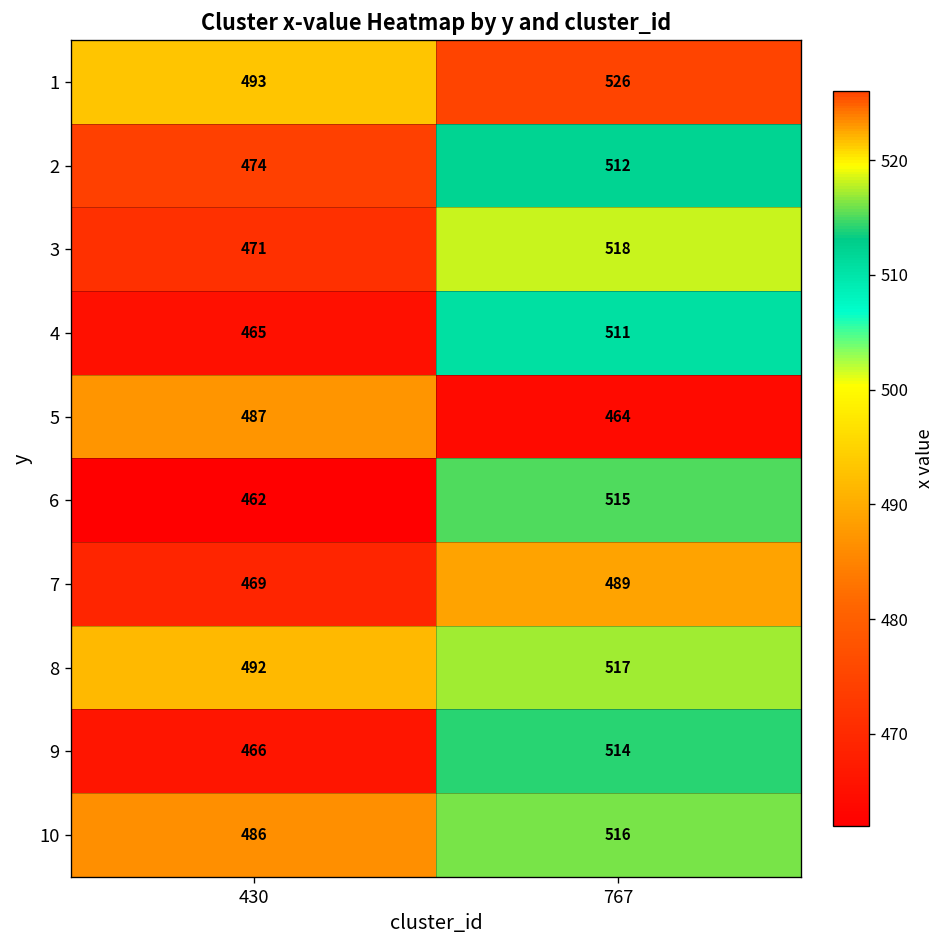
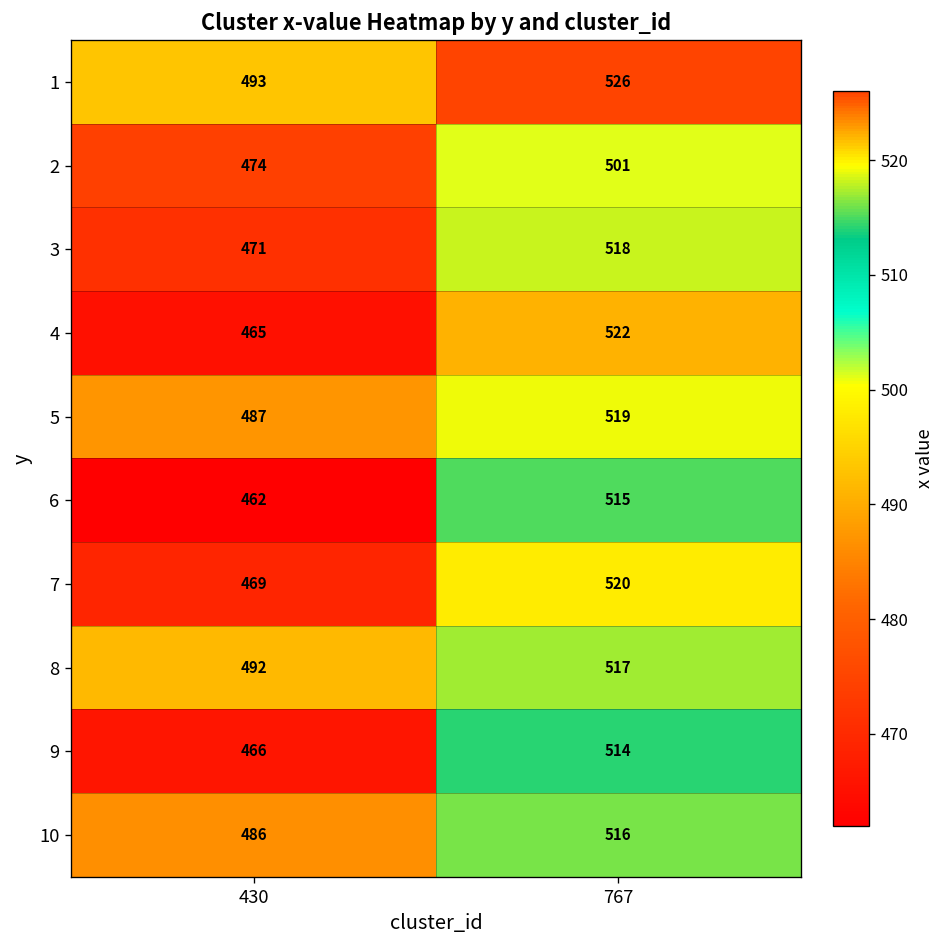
2, 767: 512 -> 501
4, 767: 511 -> 522
5, 767: 464 -> 519
7, 767: 489 -> 520
